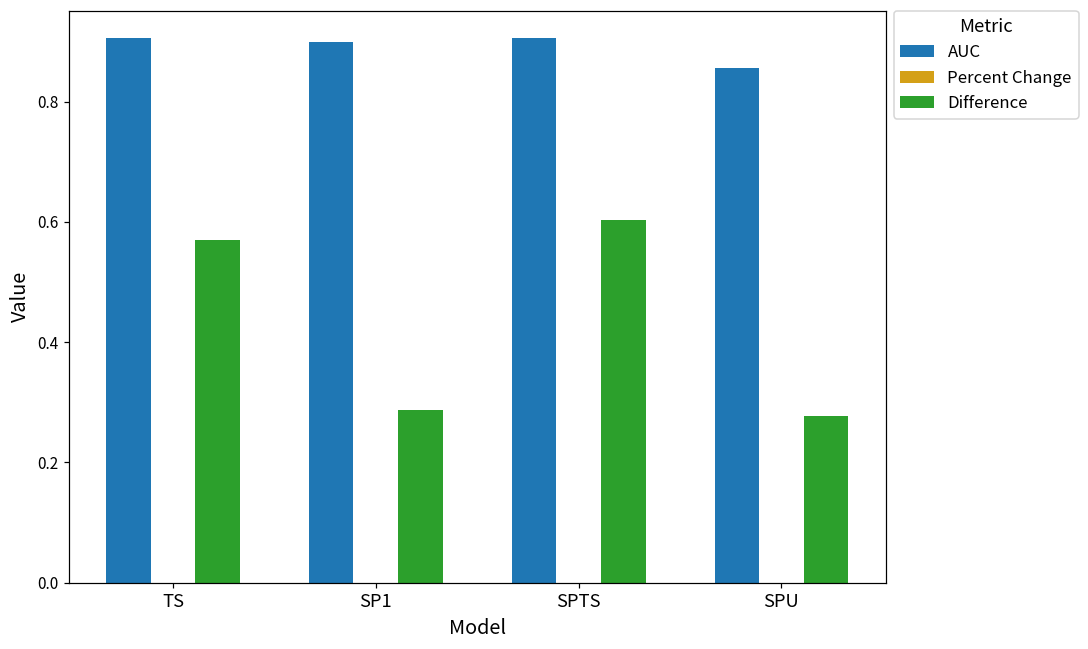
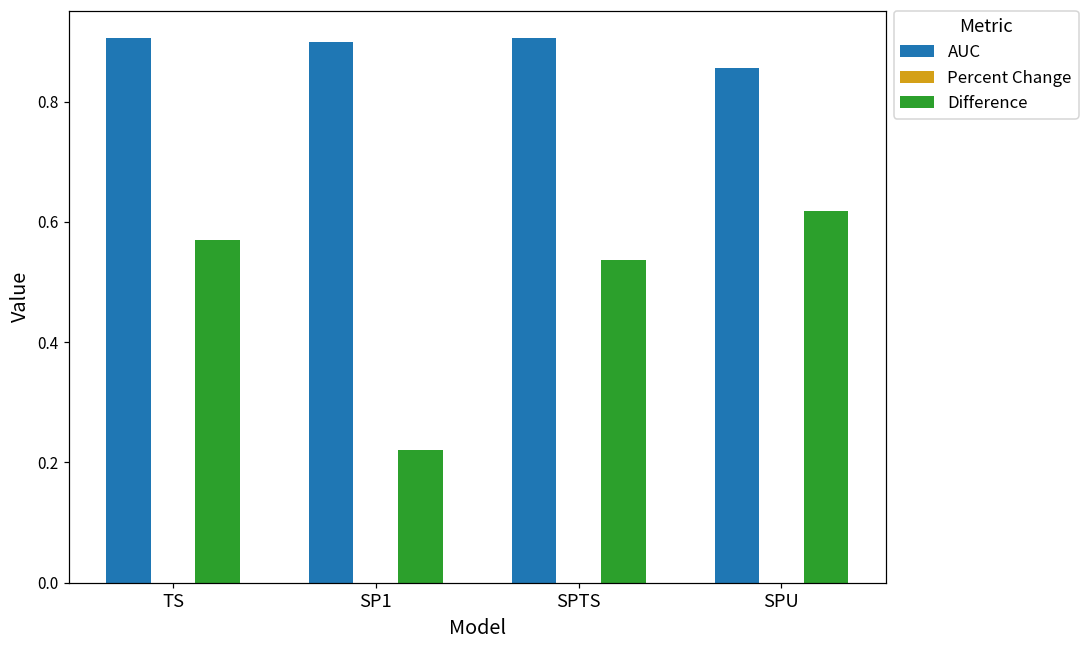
Difference, SP1: 0.29 -> 0.22
Difference, SPTS: 0.60 -> 0.54
Difference, SPU: 0.28 -> 0.62
